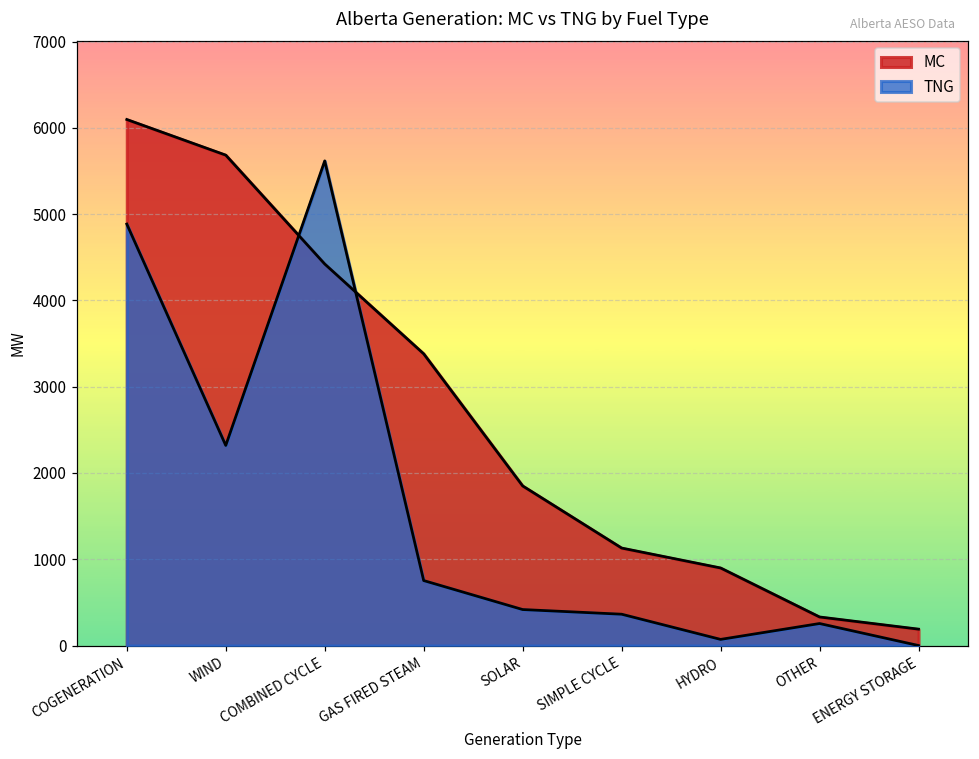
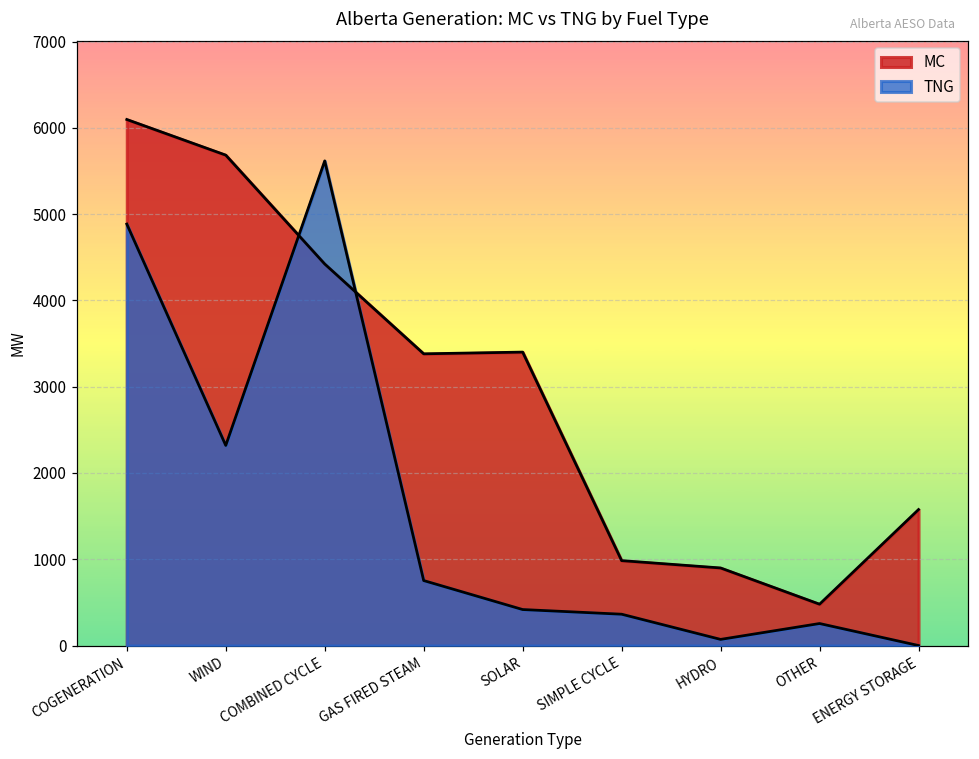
MC, SOLAR: 1900 -> 3400
MC, SIMPLE CYCLE: 1100 -> 1000
MC, OTHER: 300 -> 500
MC, ENERGY STORAGE: 200 -> 1600
